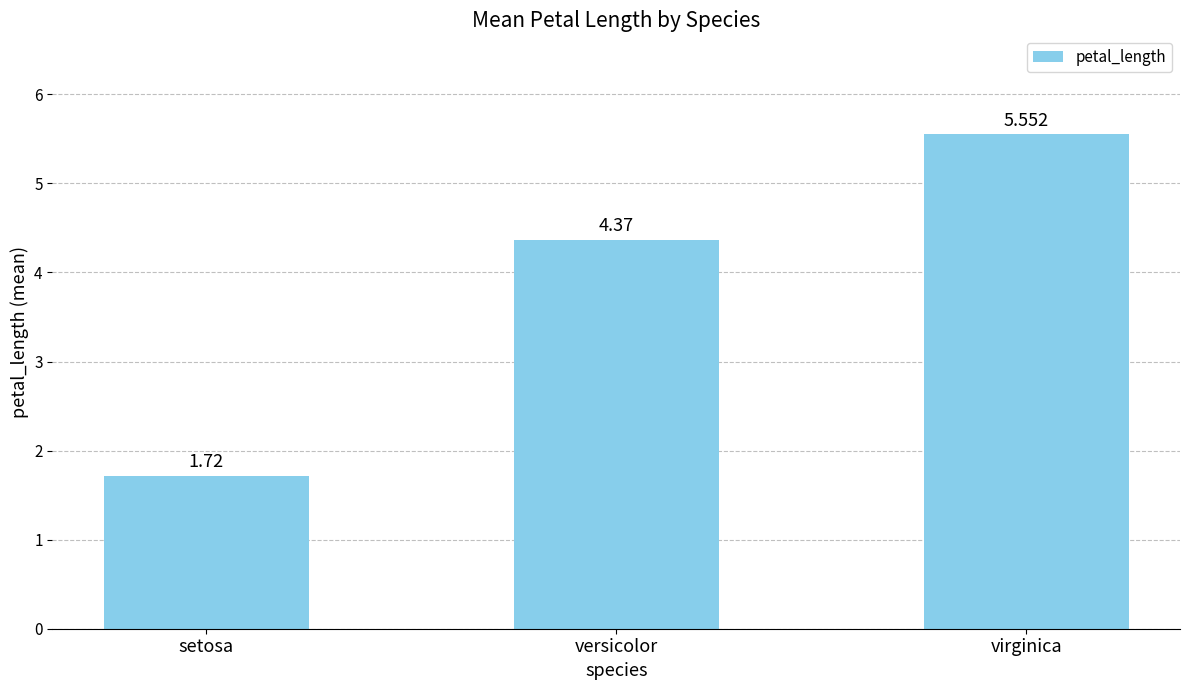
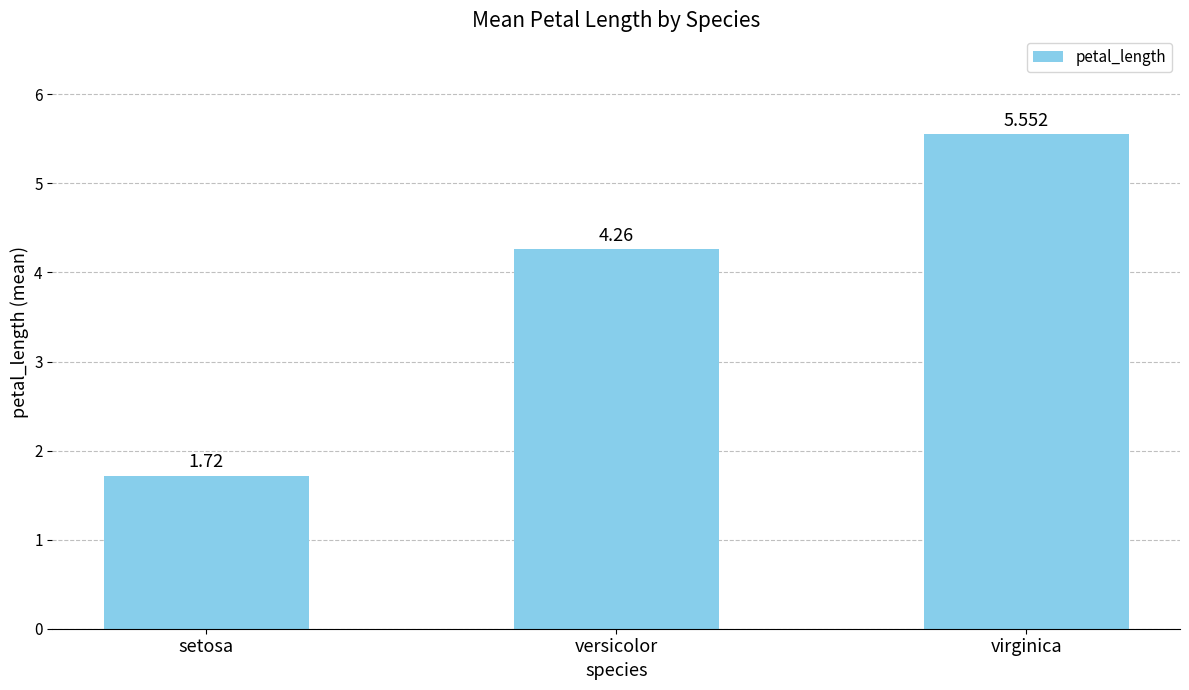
versicolor: 4.37 -> 4.26
